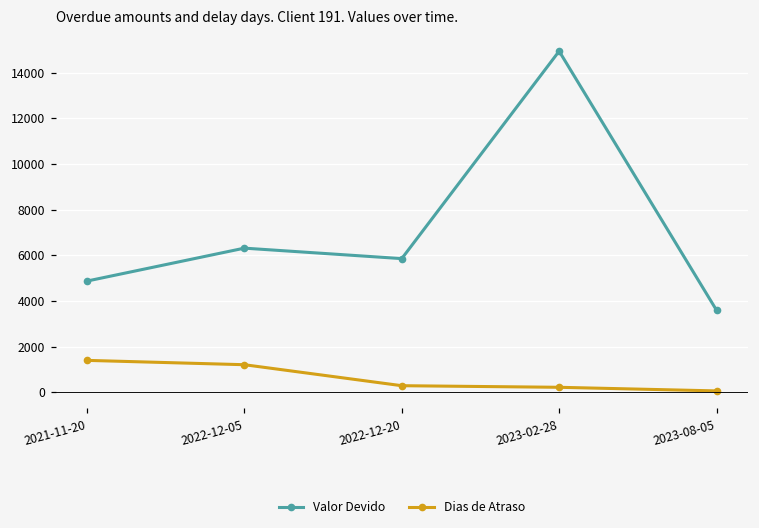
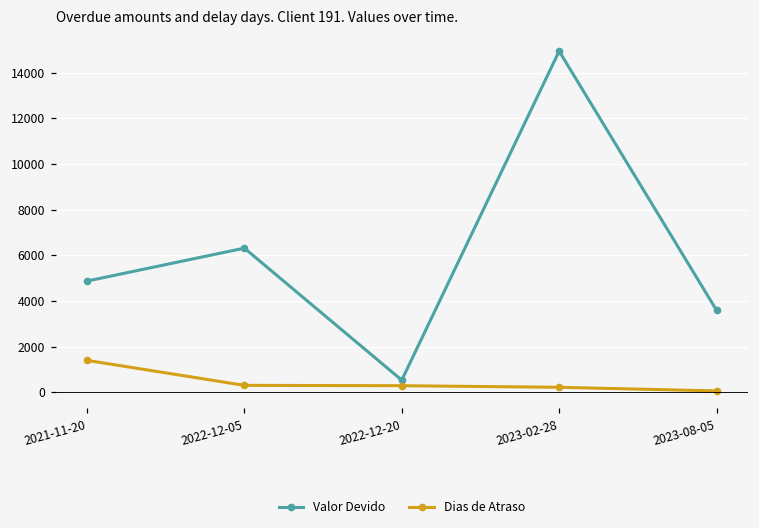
Dias de Atraso, 2022-12-05: 1200 -> 300
Valor Devido, 2022-12-20: 5900 -> 500
